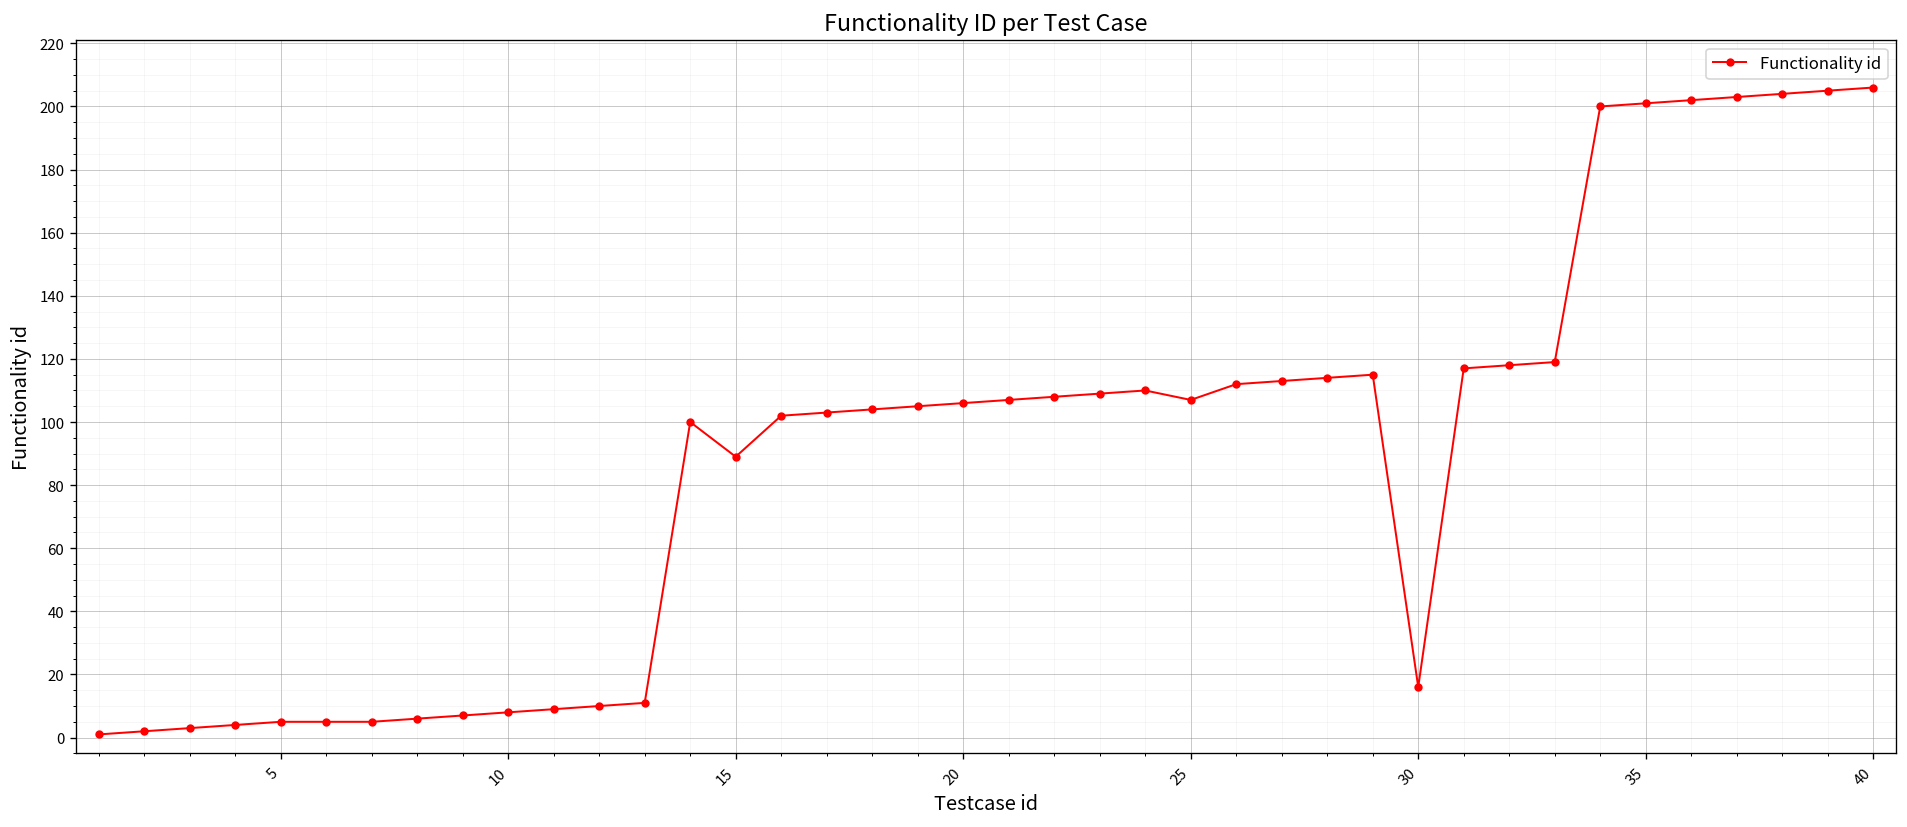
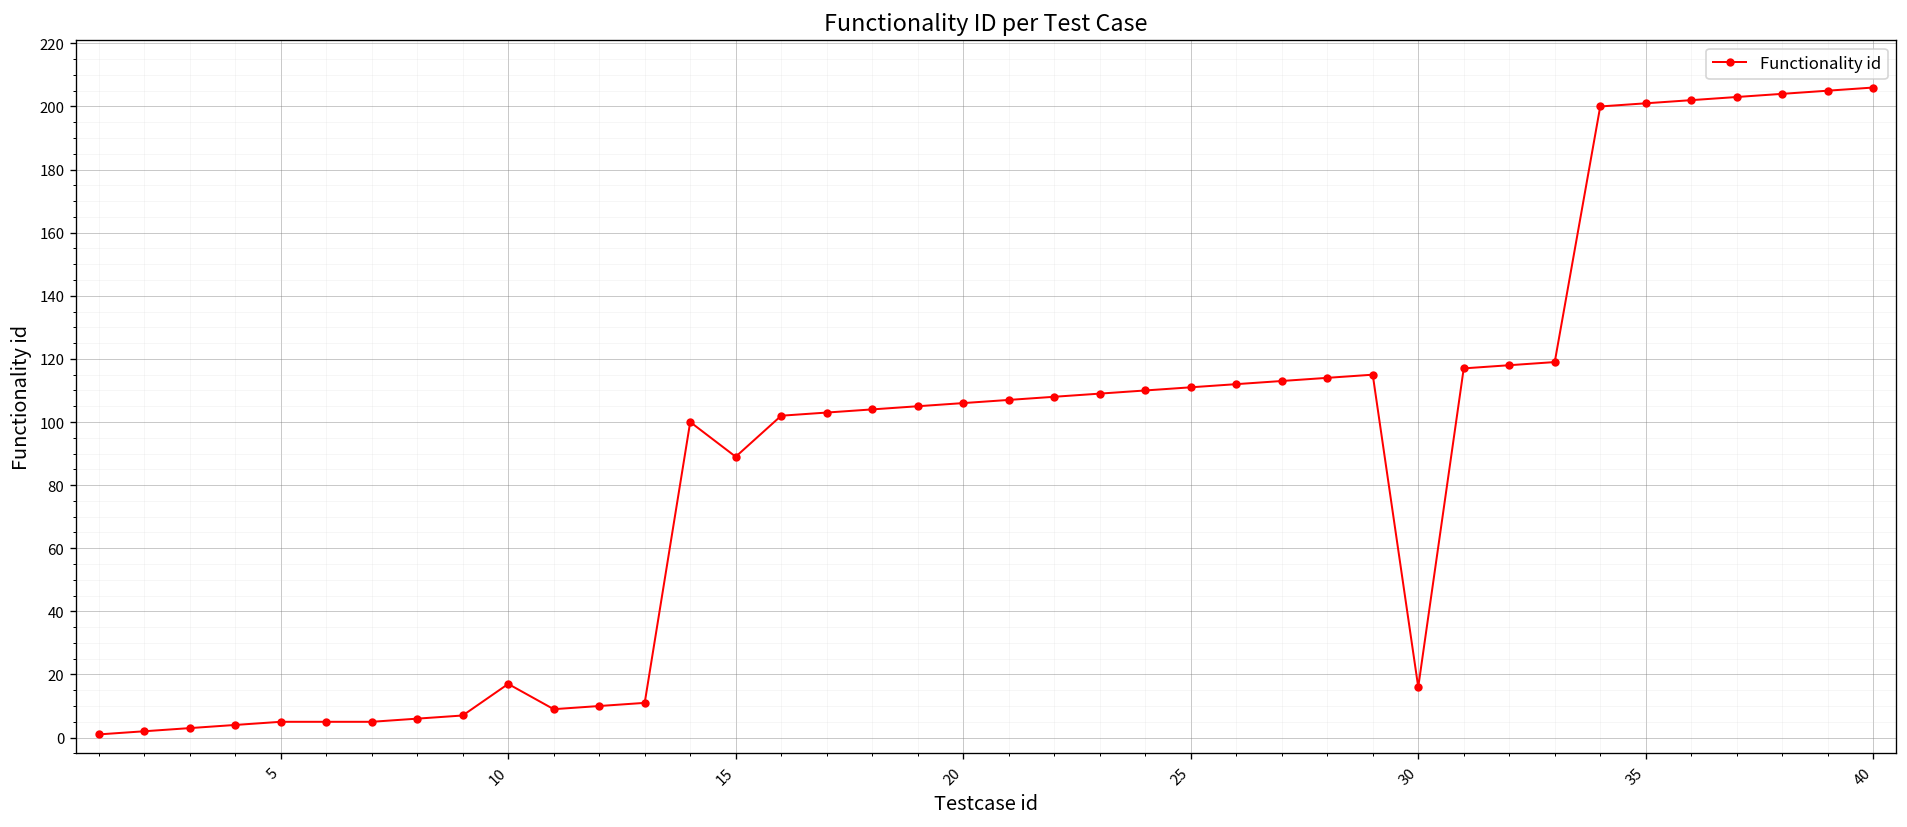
10: 8 -> 17
25: 107 -> 111
